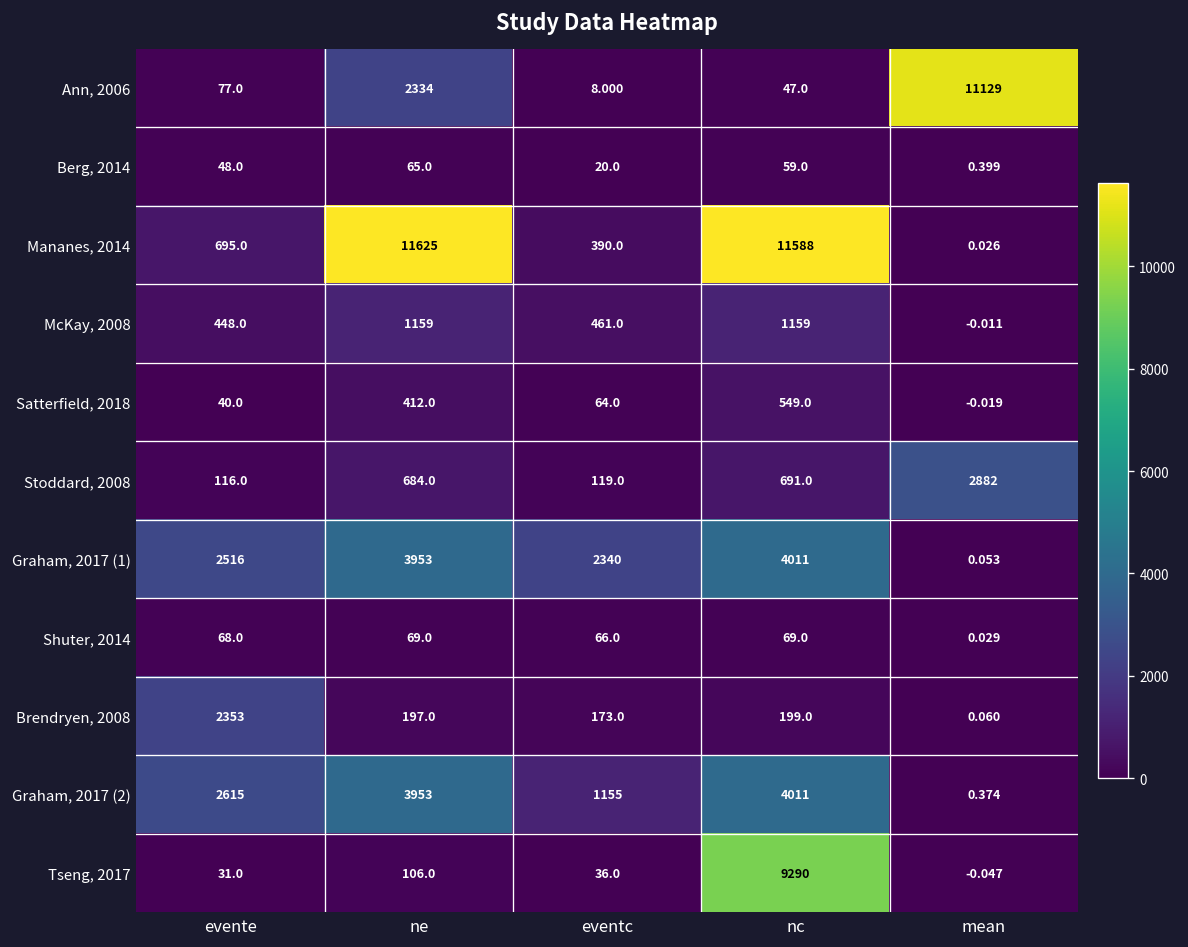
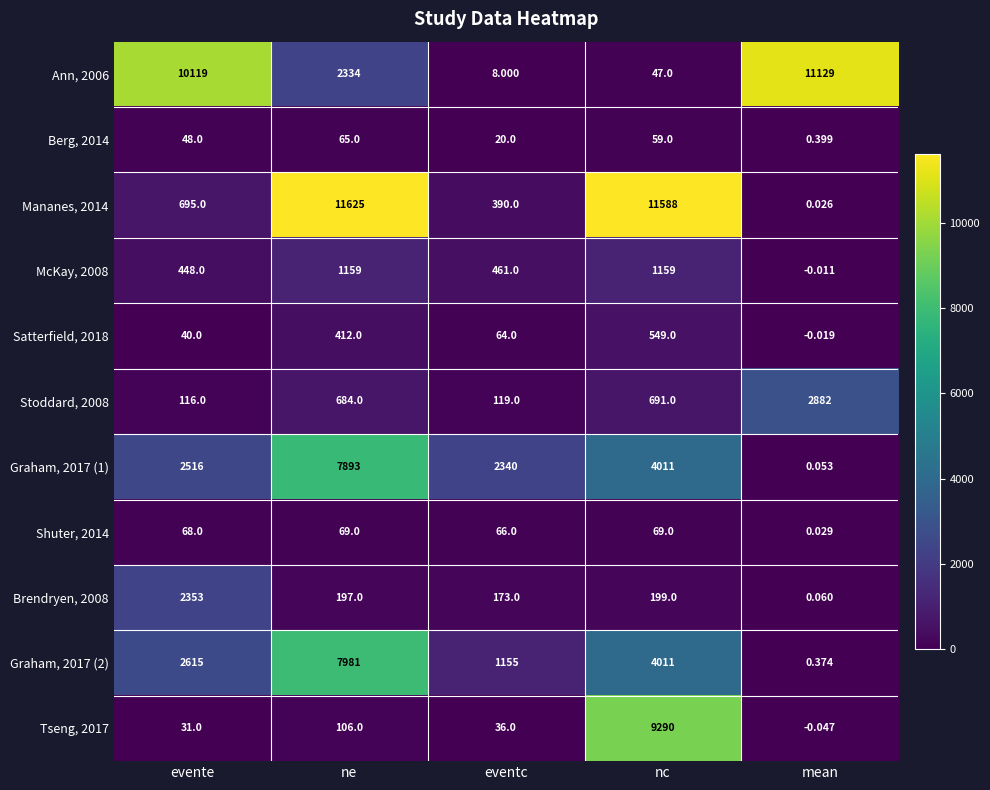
Ann, 2006, evente: 77.0 -> 10119
Graham, 2017 (1), ne: 3953 -> 7893
Graham, 2017 (2), ne: 3953 -> 7981
